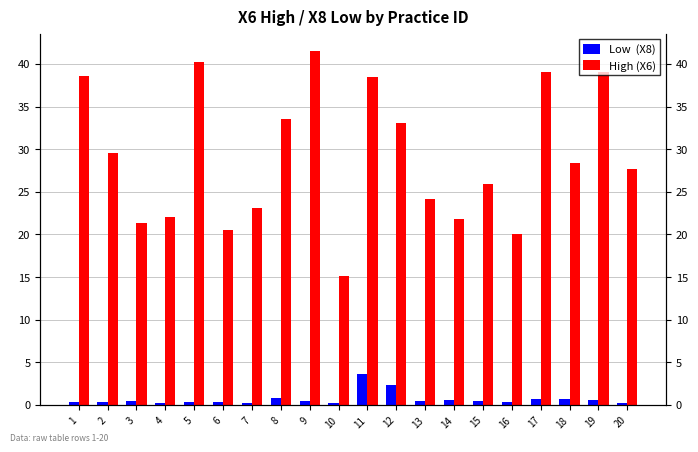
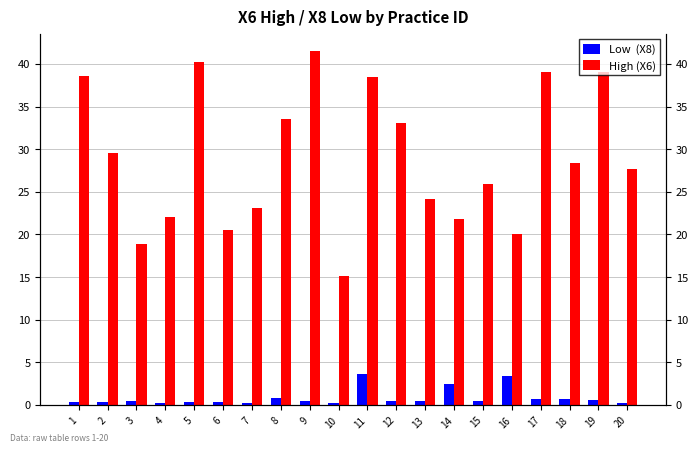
High (X6), 3: 21 -> 19
Low (X8), 12: 2 -> 0
Low (X8), 14: 1 -> 2
Low (X8), 16: 0 -> 3
